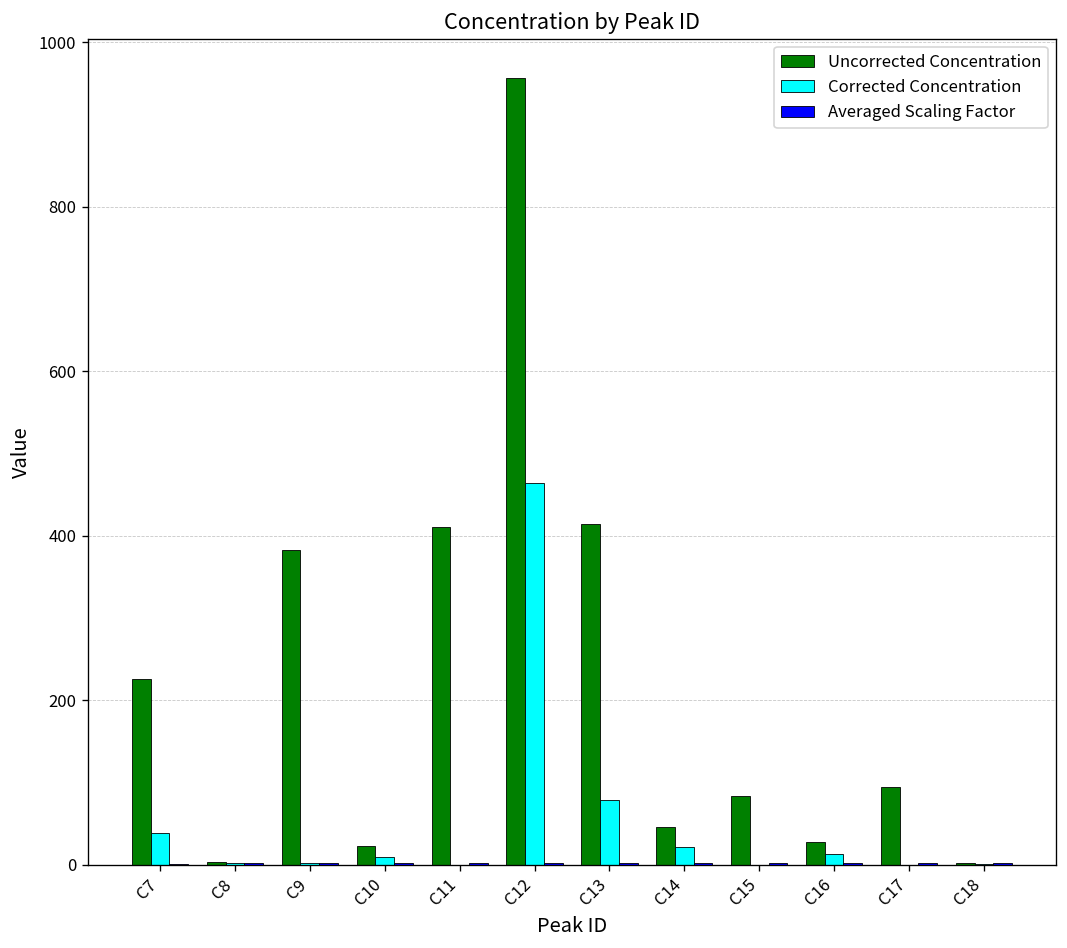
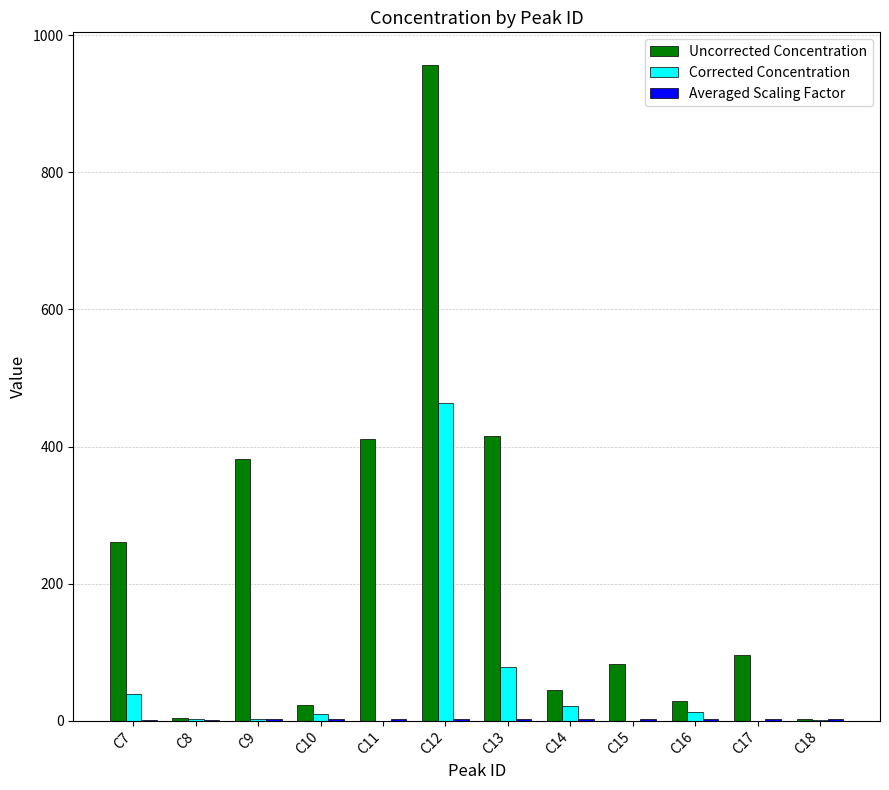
Uncorrected Concentration, C7: 230 -> 260
